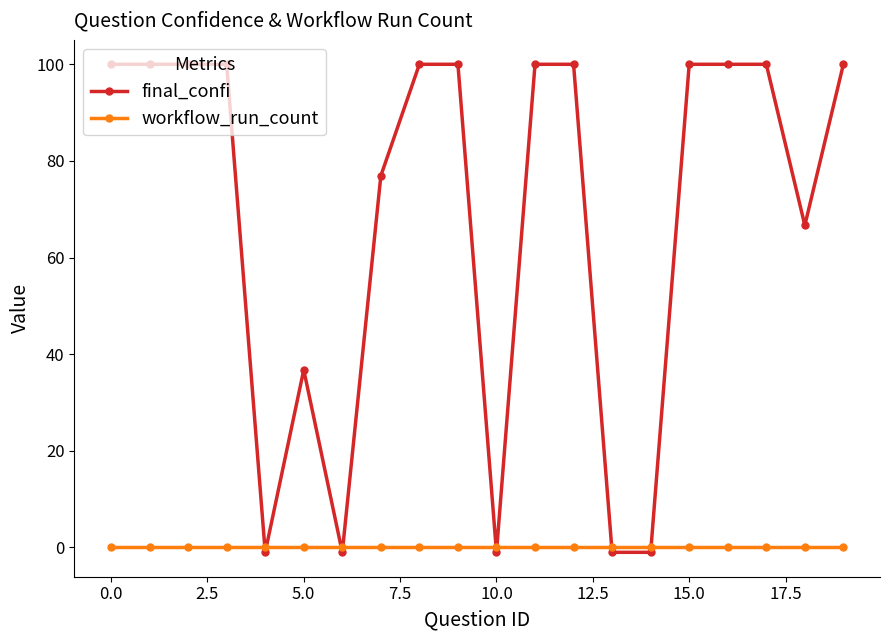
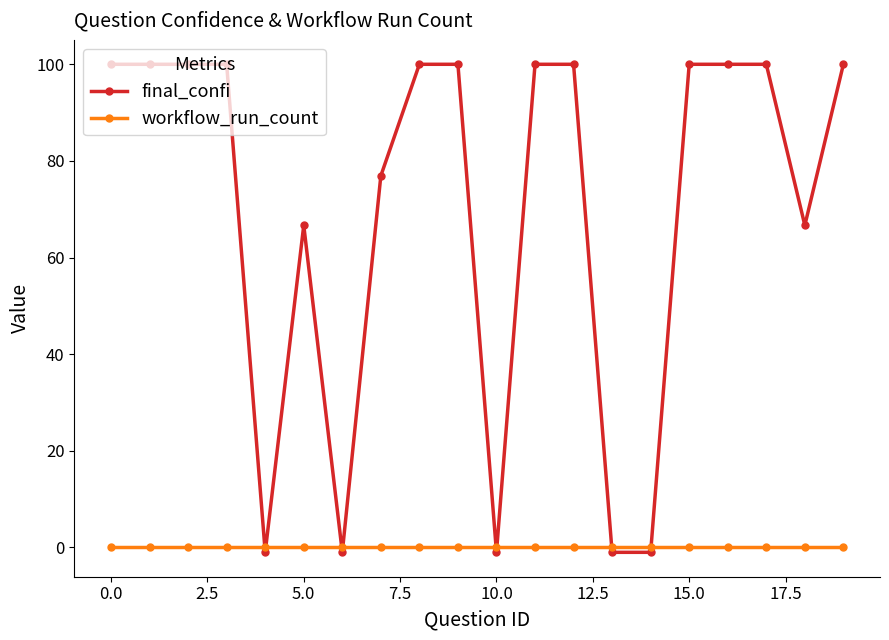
final_confi, 5.0: 37 -> 67
